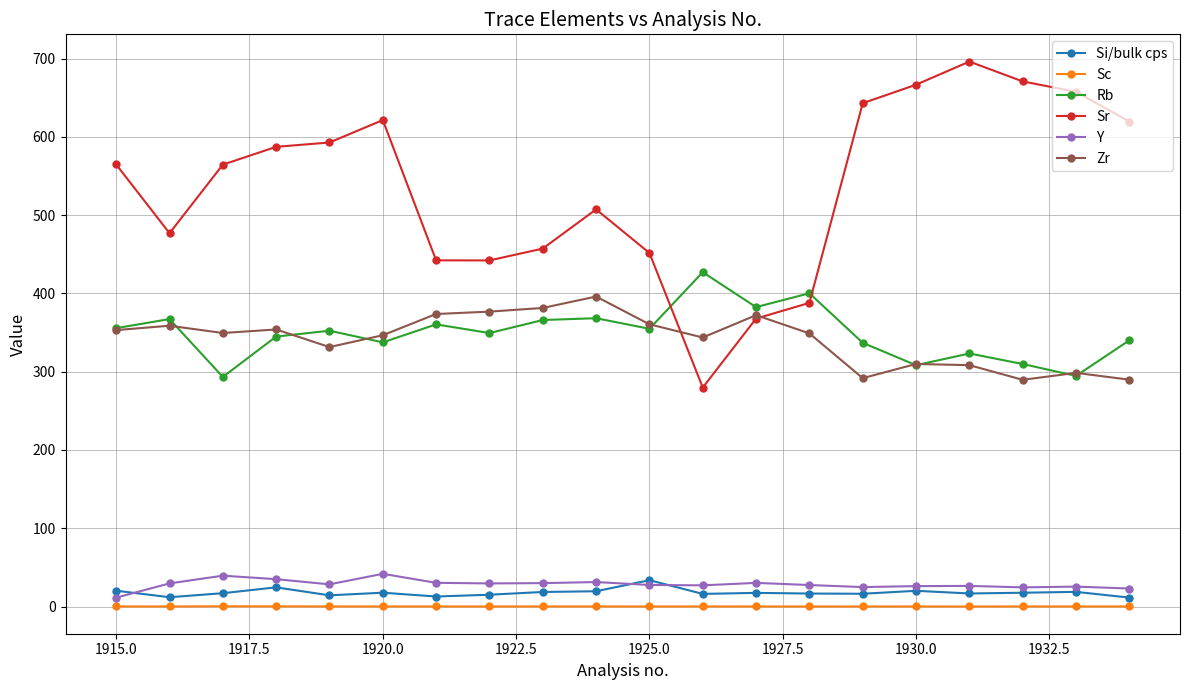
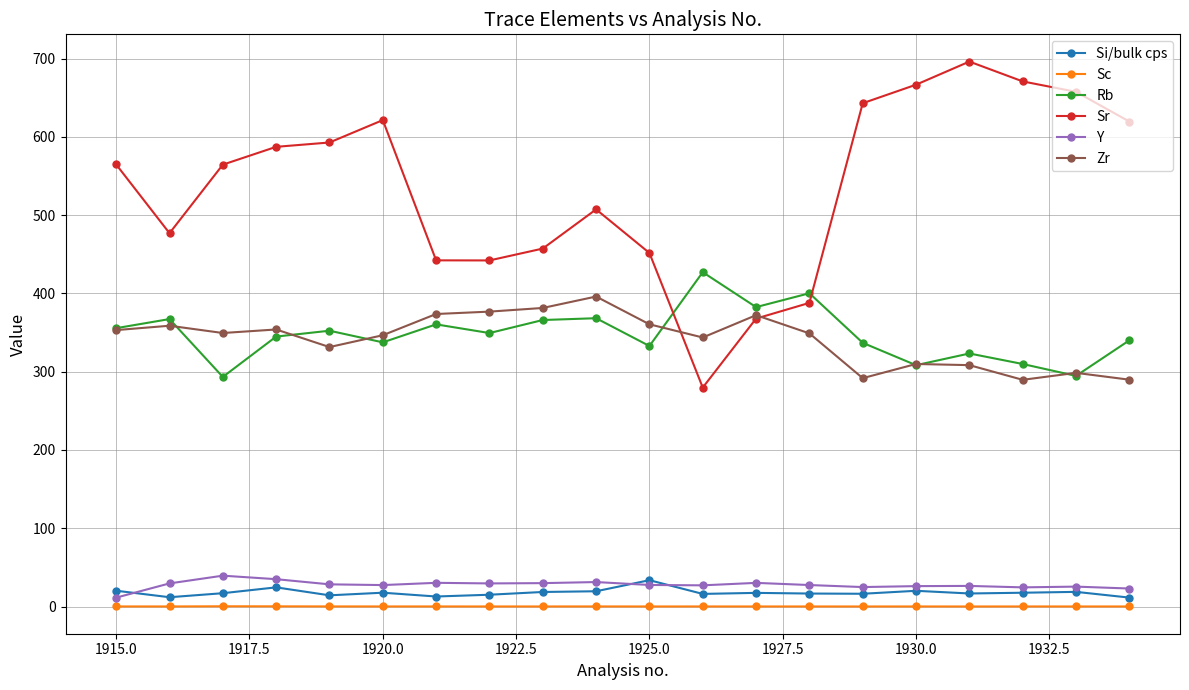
Y, 1920.0: 40 -> 30
Rb, 1925.0: 350 -> 330
